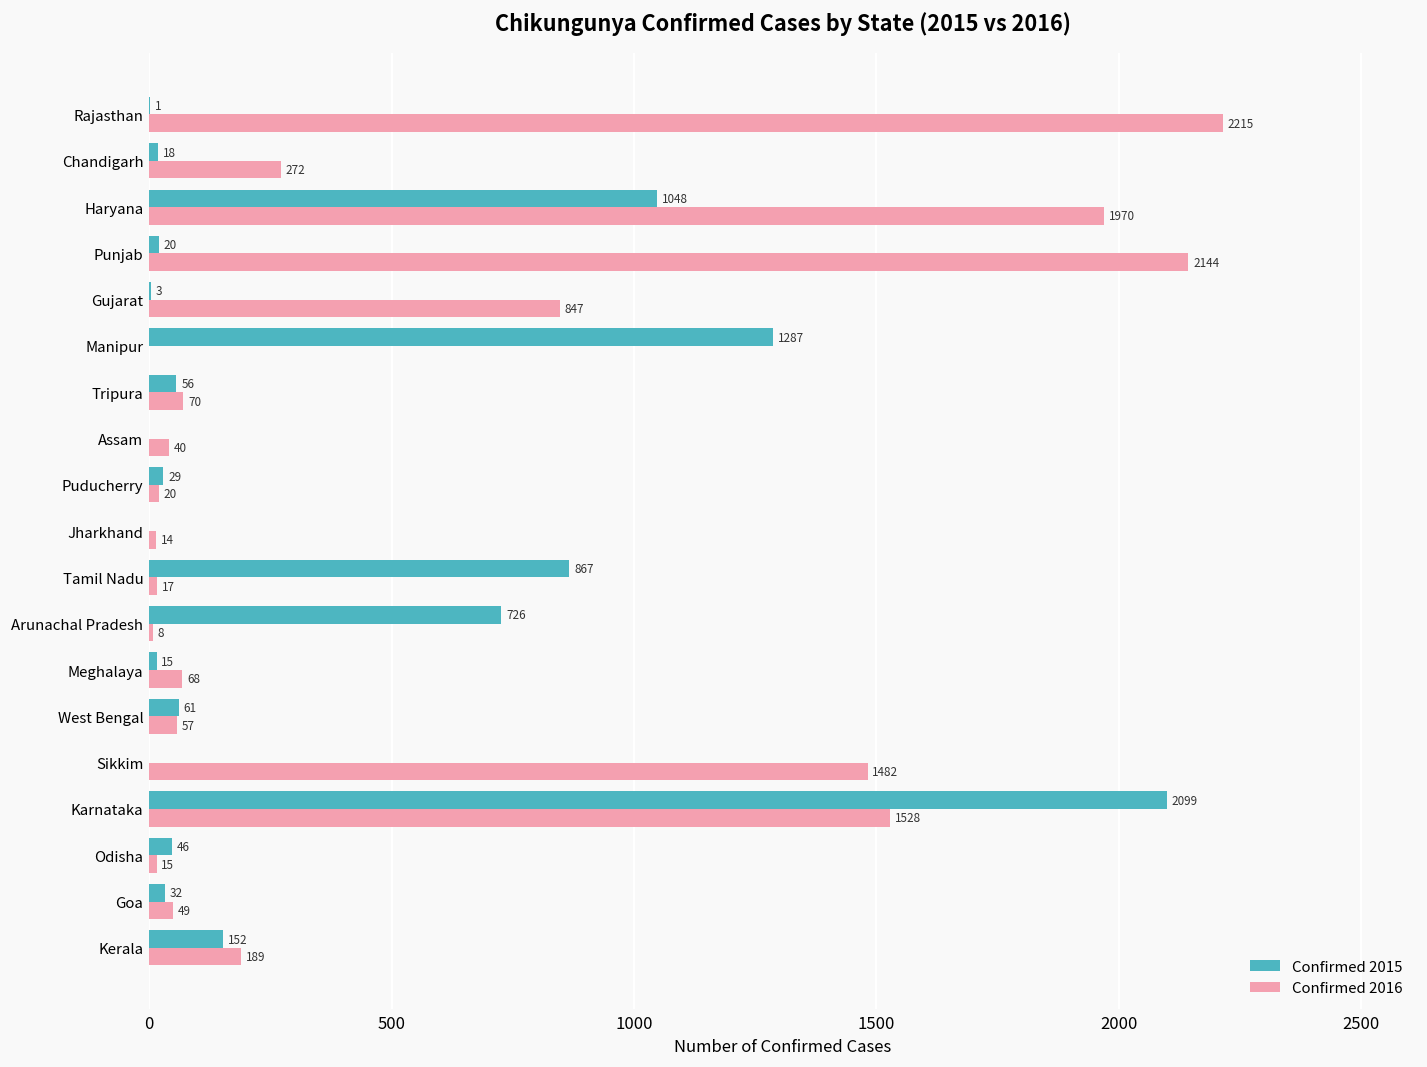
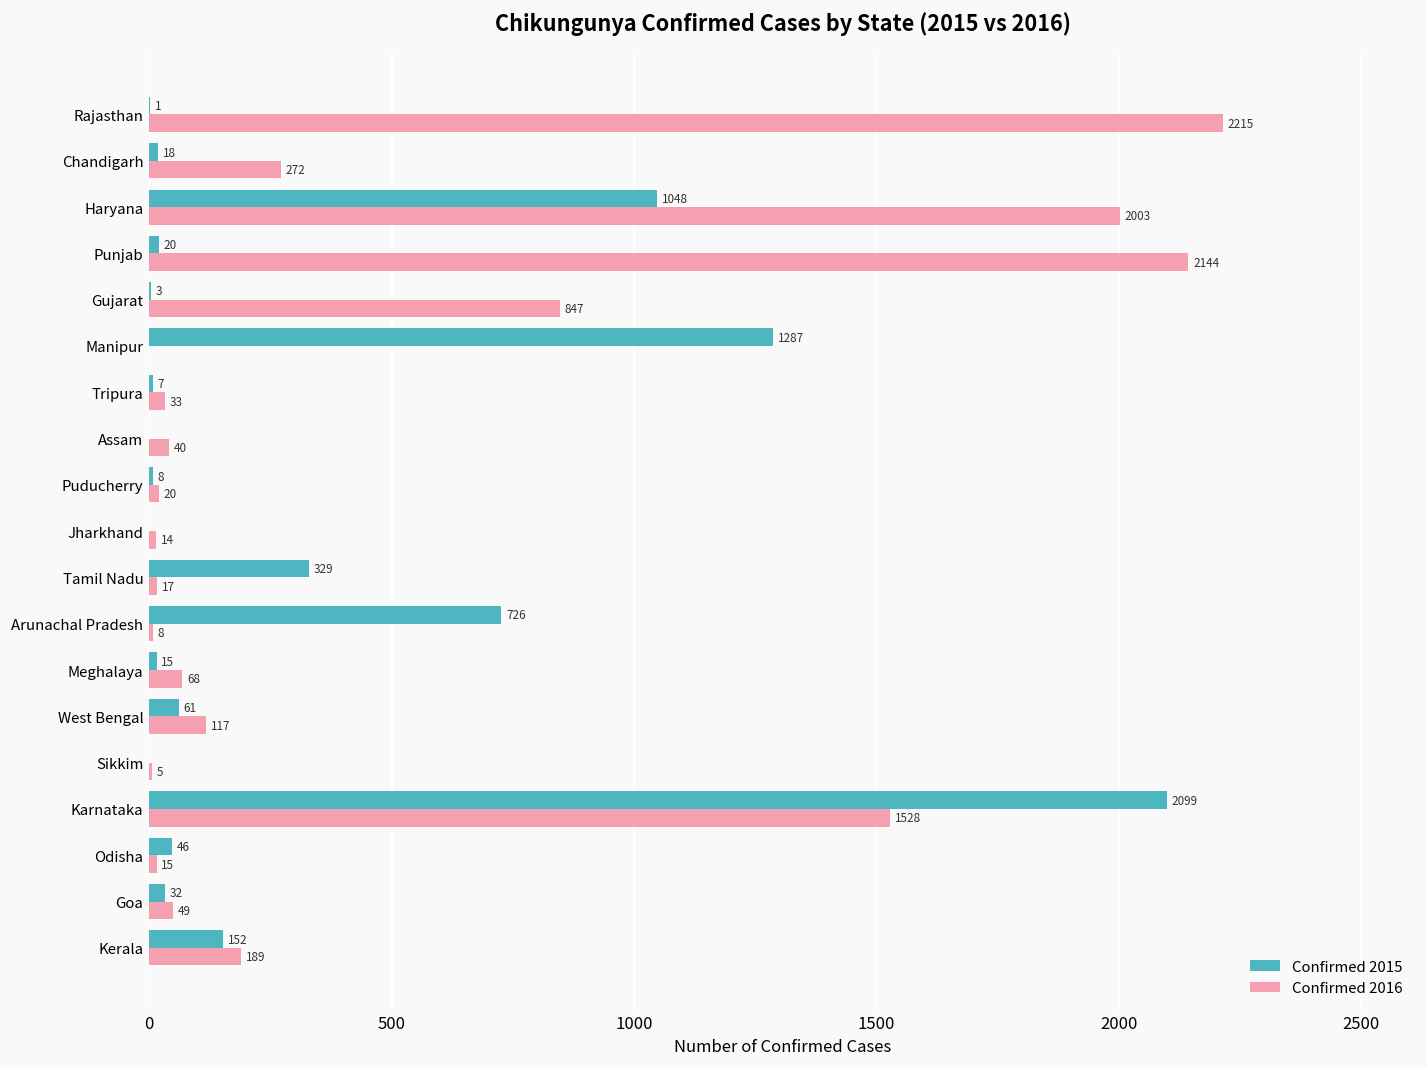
Confirmed 2016, Haryana: 1970 -> 2003
Confirmed 2015, Tripura: 56 -> 7
Confirmed 2016, Tripura: 70 -> 33
Confirmed 2015, Puducherry: 29 -> 8
Confirmed 2015, Tamil Nadu: 867 -> 329
Confirmed 2016, West Bengal: 57 -> 117
Confirmed 2016, Sikkim: 1482 -> 5
